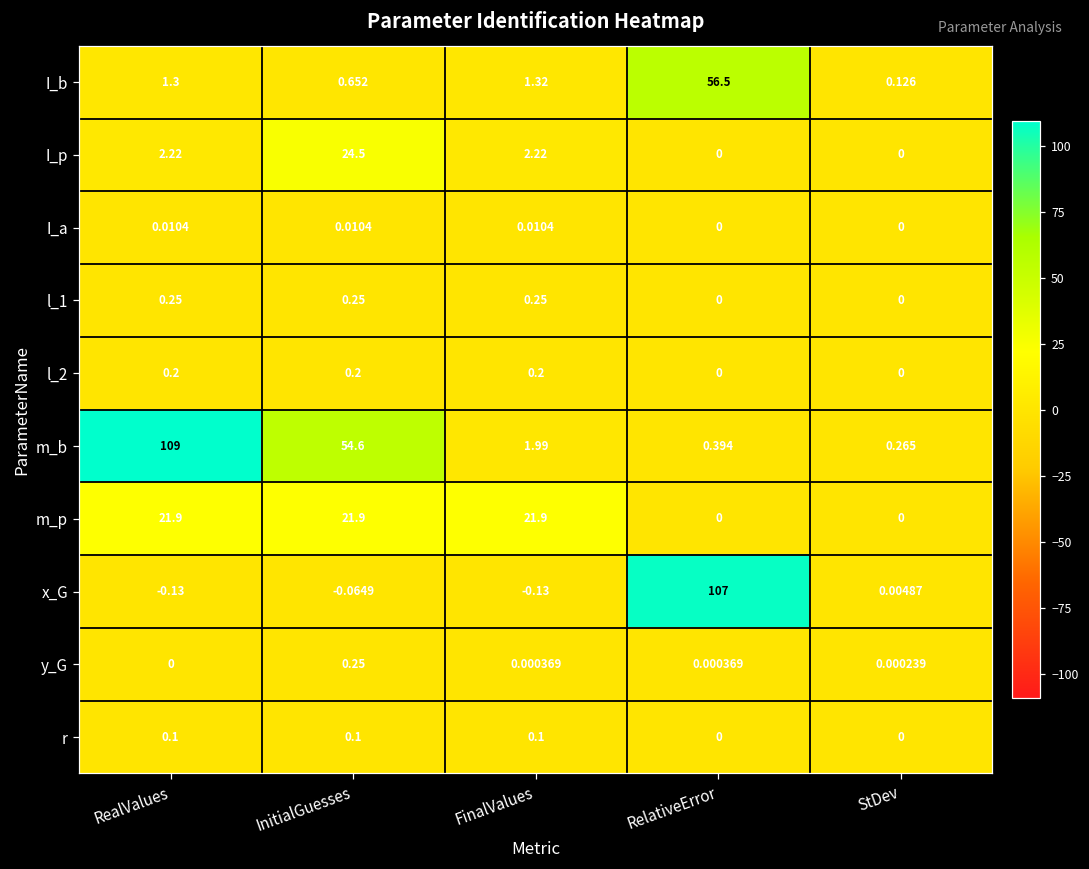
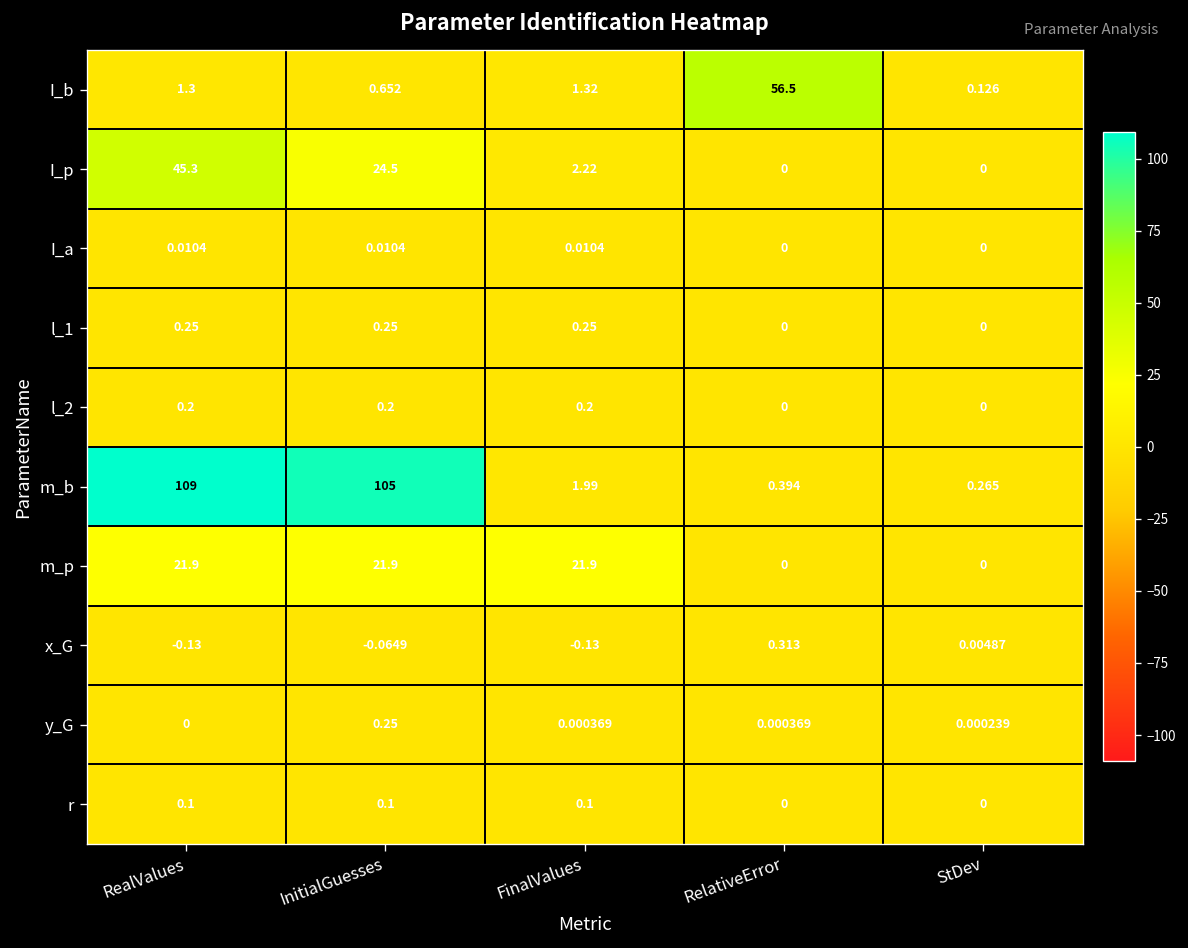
I_p, RealValues: 2.22 -> 45.3
m_b, InitialGuesses: 54.6 -> 105
x_G, RelativeError: 107 -> 0.313
